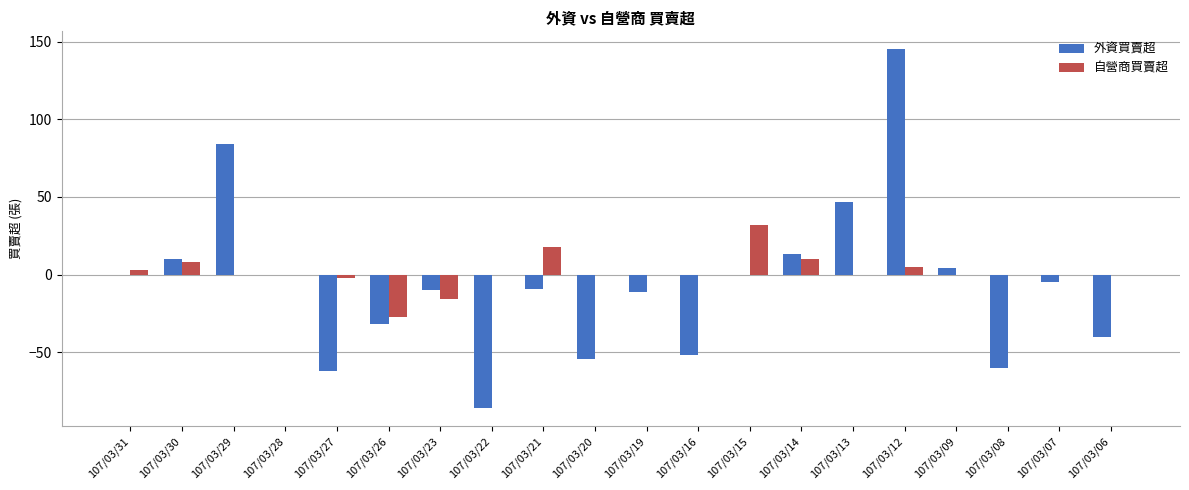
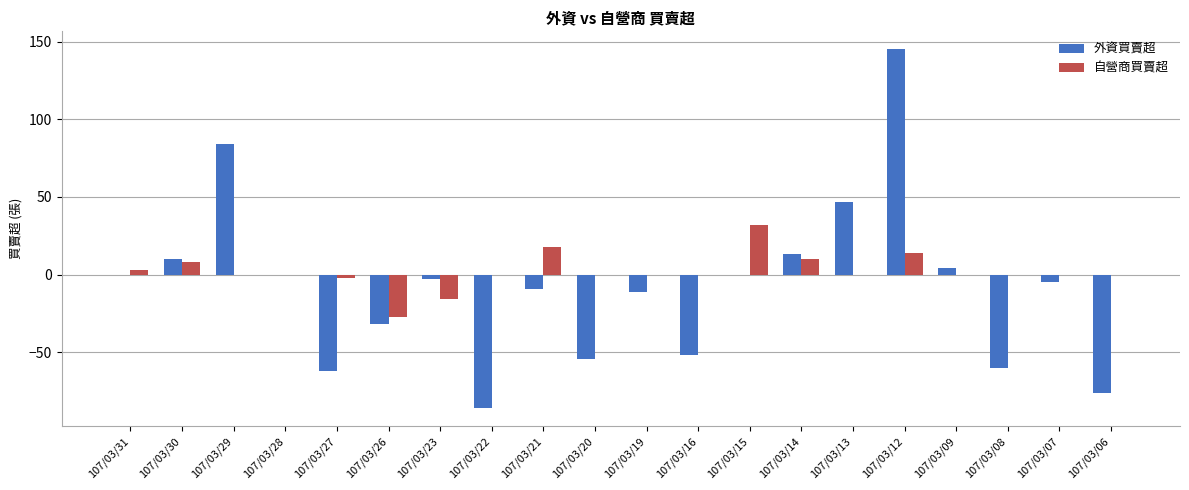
外資買賣超, 107/03/23: -10 -> -3
自營商買賣超, 107/03/12: 5 -> 14
外資買賣超, 107/03/06: -40 -> -76
